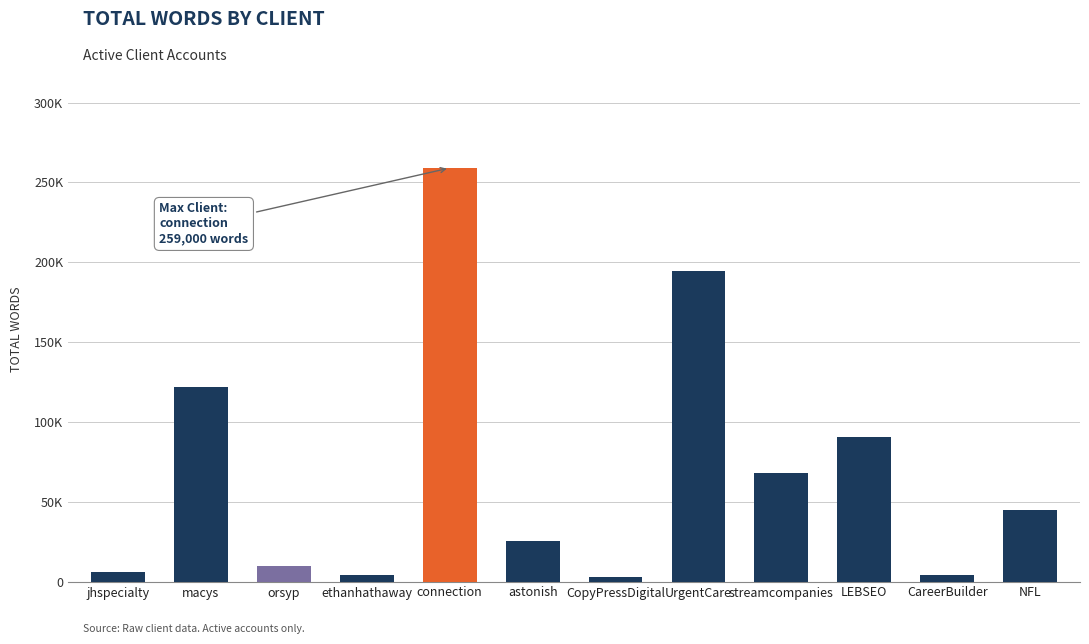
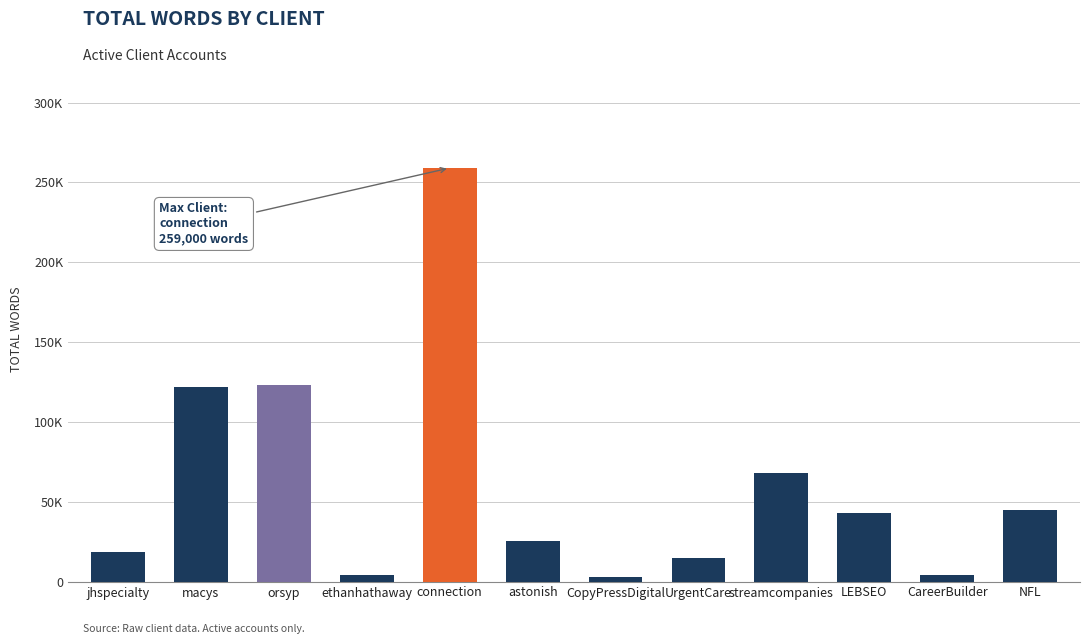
jhspecialty: 6000 -> 18000
orsyp: 10000 -> 123000
UrgentCare: 194000 -> 15000
LEBSEO: 90000 -> 43000
